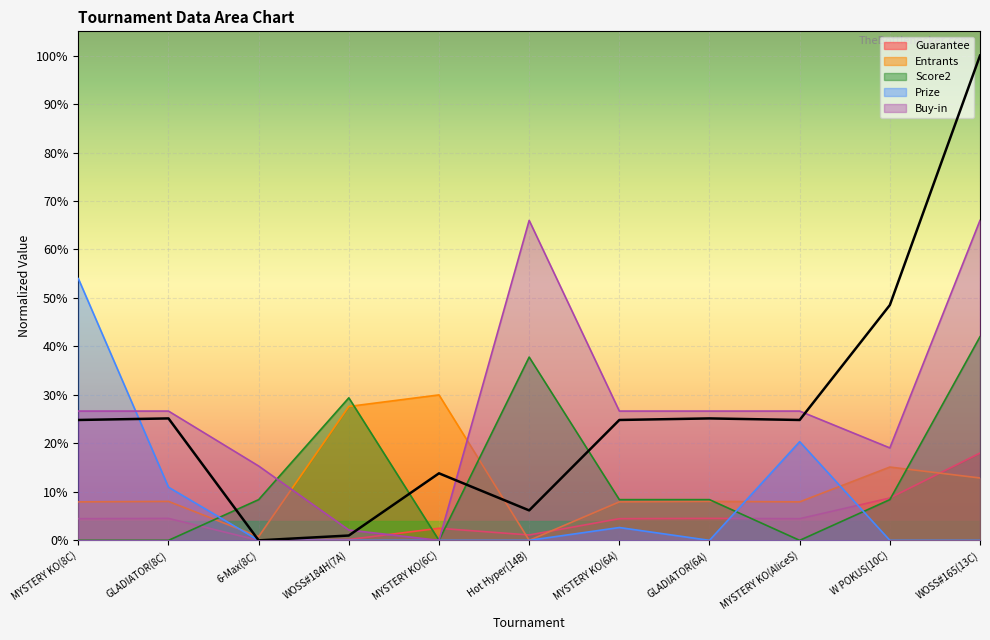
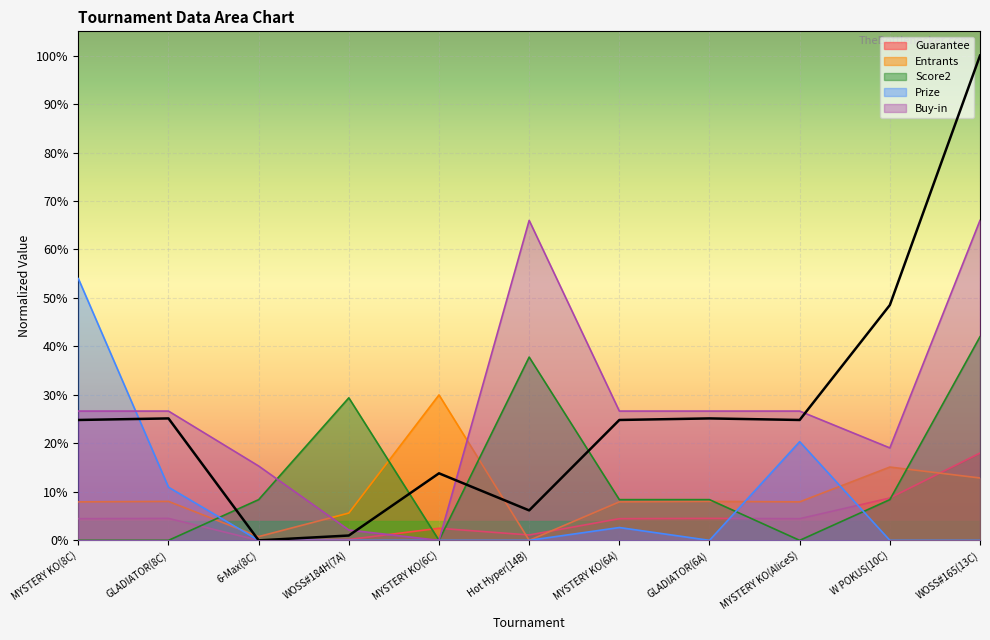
Entrants, WOSS#184H(7A): 28% -> 6%
